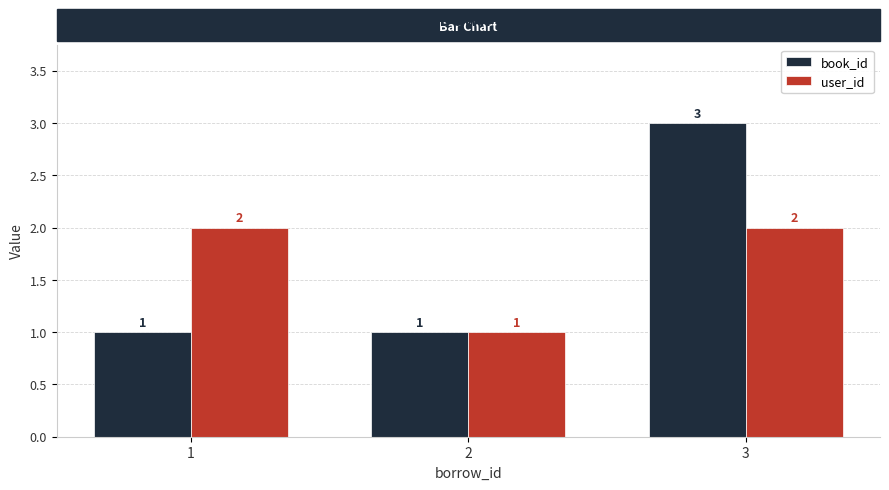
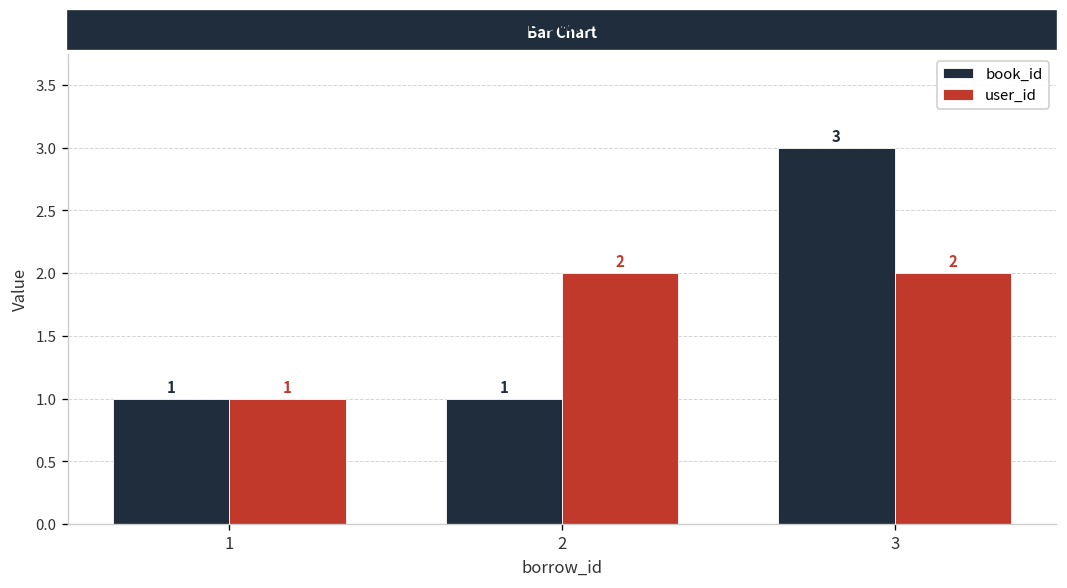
user_id, 1: 2 -> 1
user_id, 2: 1 -> 2
